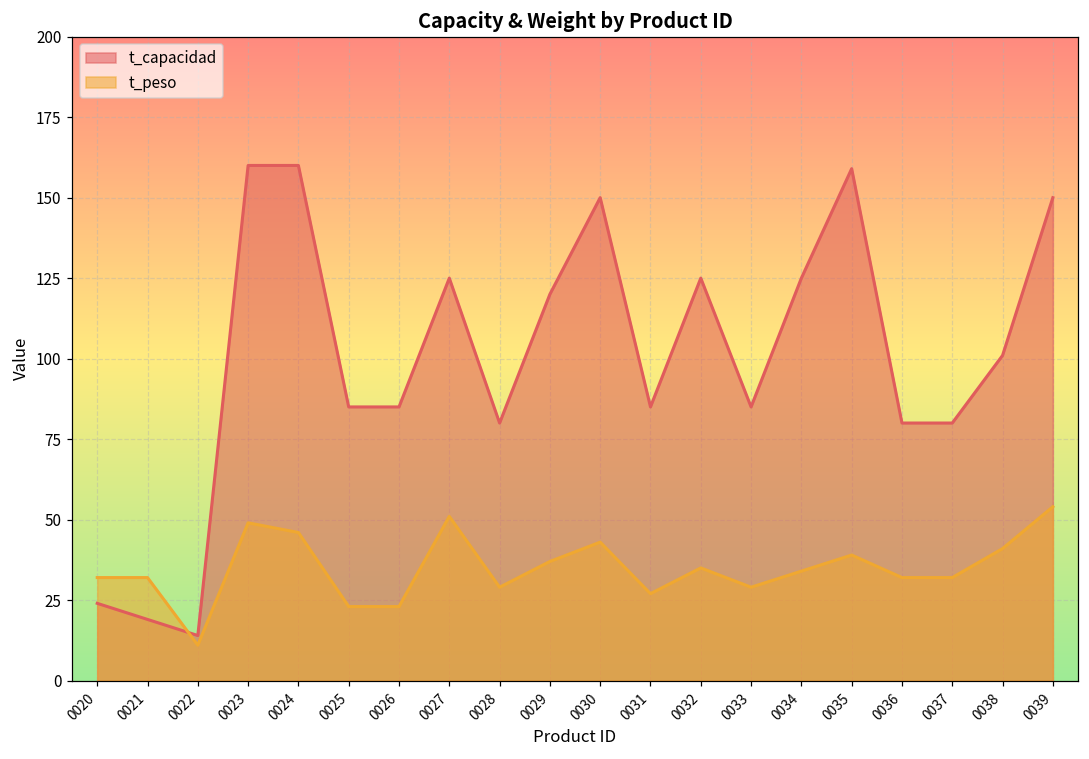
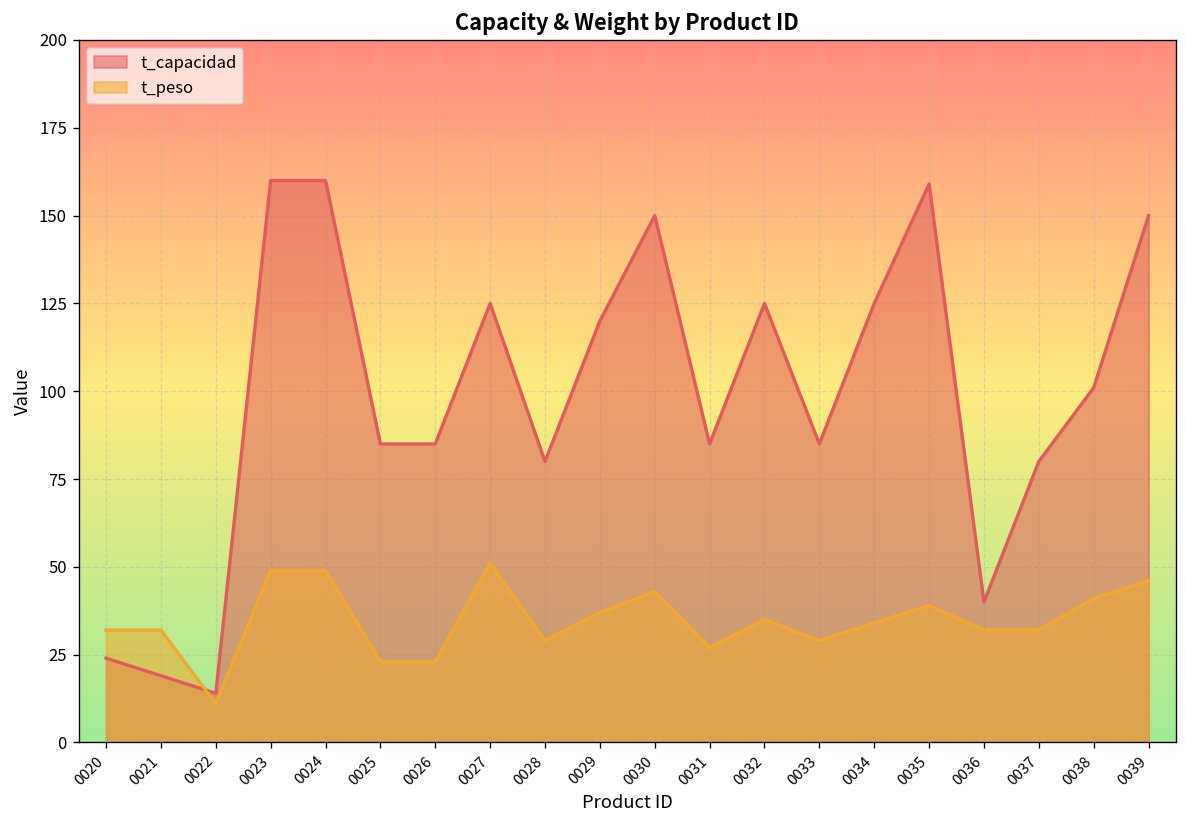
t_peso, 0024: 46 -> 49
t_capacidad, 0036: 80 -> 40
t_peso, 0039: 54 -> 46
